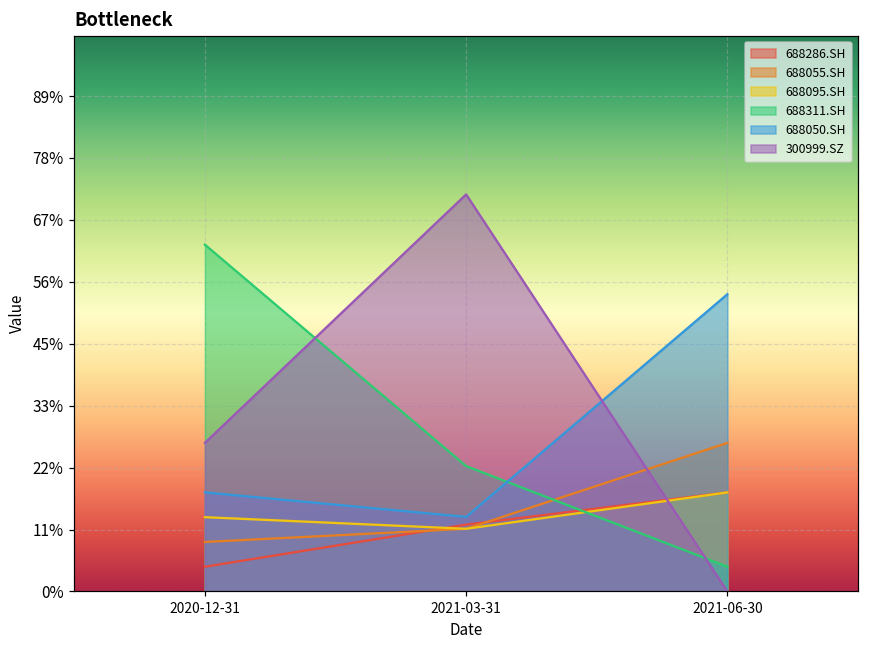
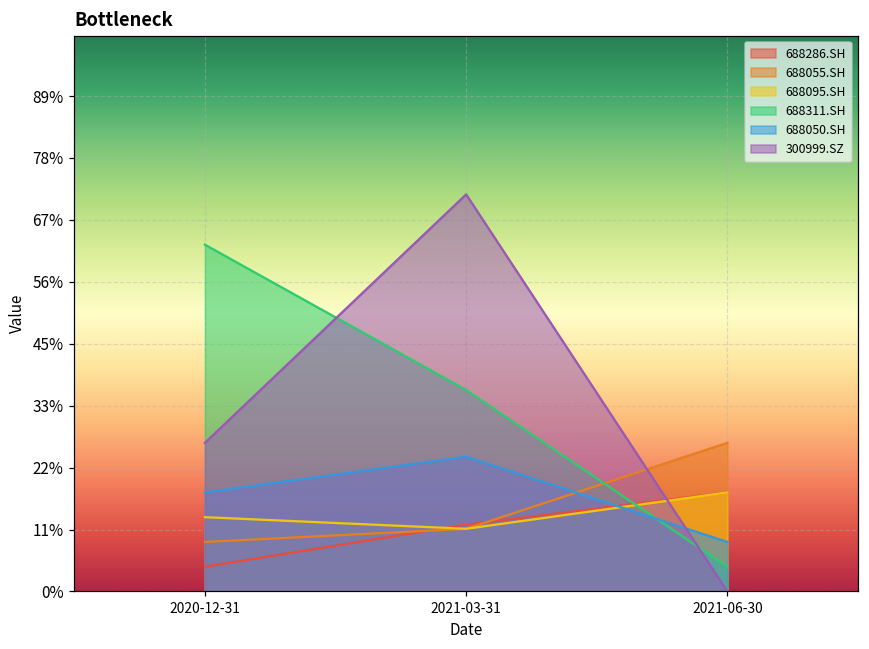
688311.SH, 2021-03-31: 23% -> 36%
688050.SH, 2021-03-31: 13% -> 24%
688050.SH, 2021-06-30: 53% -> 9%
